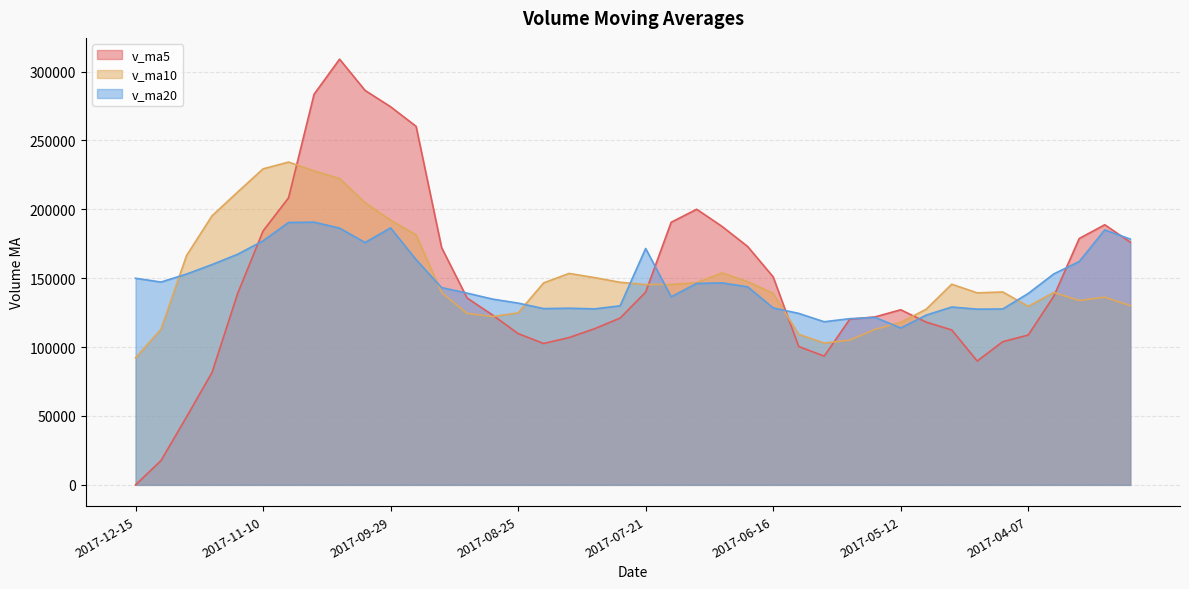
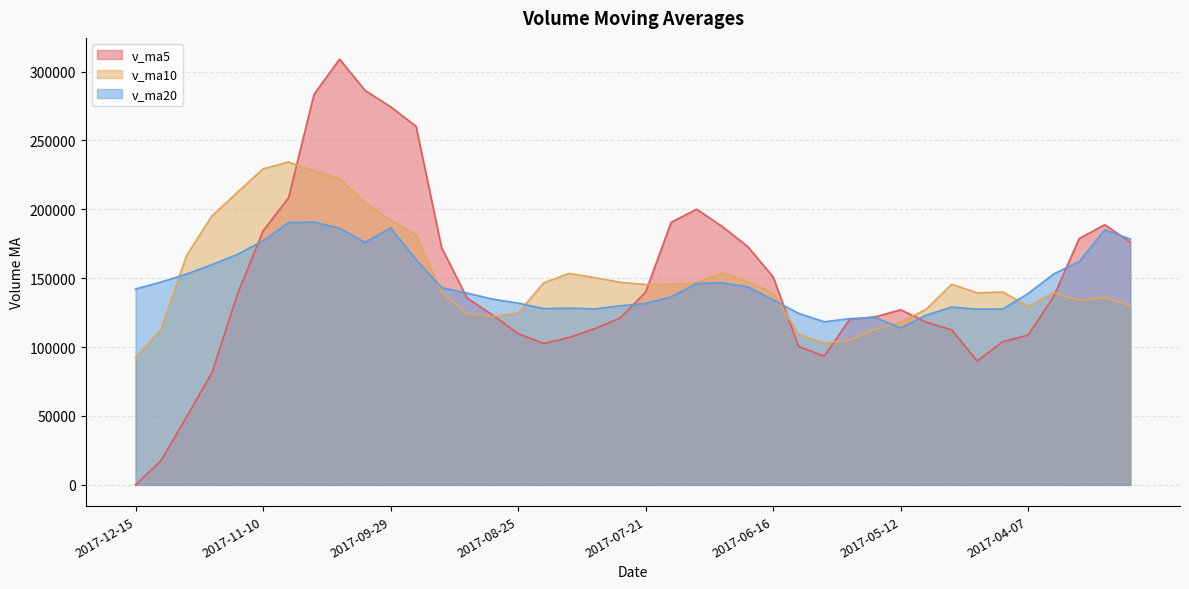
v_ma20, 2017-12-15: 150000 -> 142000
v_ma20, 2017-07-21: 172000 -> 132000
v_ma20, 2017-06-16: 128000 -> 134000
